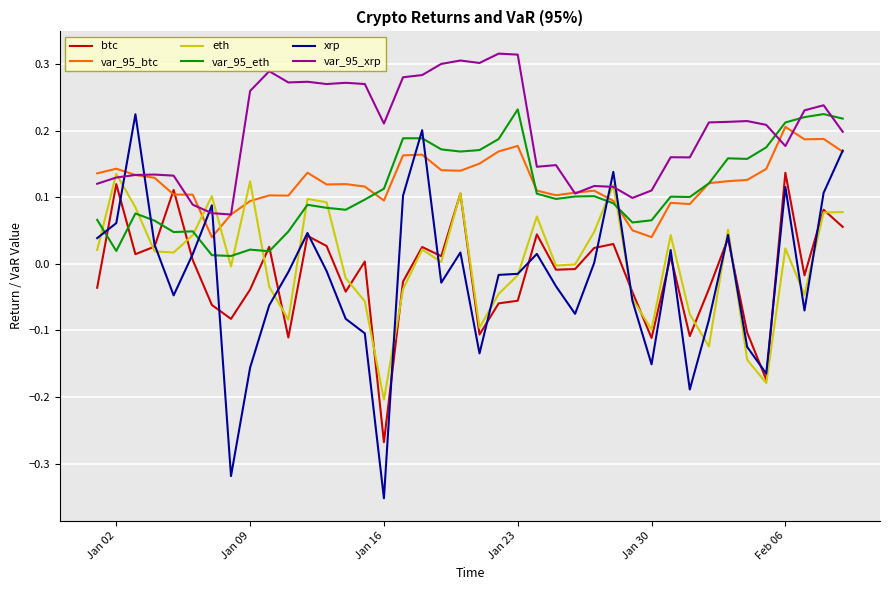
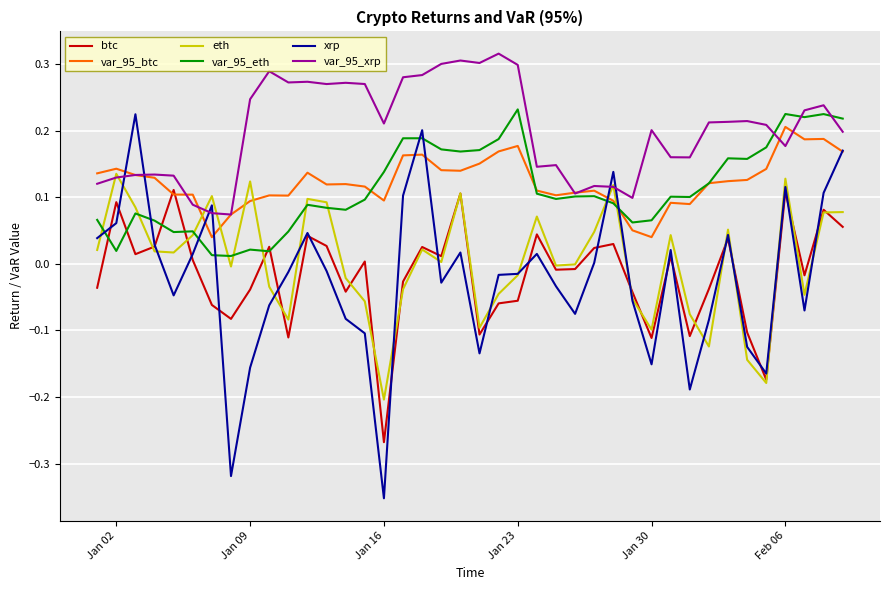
btc, Jan 02: 0.12 -> 0.09
var_95_xrp, Jan 09: 0.26 -> 0.25
var_95_eth, Jan 16: 0.11 -> 0.14
var_95_xrp, Jan 23: 0.31 -> 0.30
var_95_xrp, Jan 30: 0.11 -> 0.20
btc, Feb 06: 0.14 -> 0.11
eth, Feb 06: 0.02 -> 0.13
var_95_eth, Feb 06: 0.21 -> 0.22
